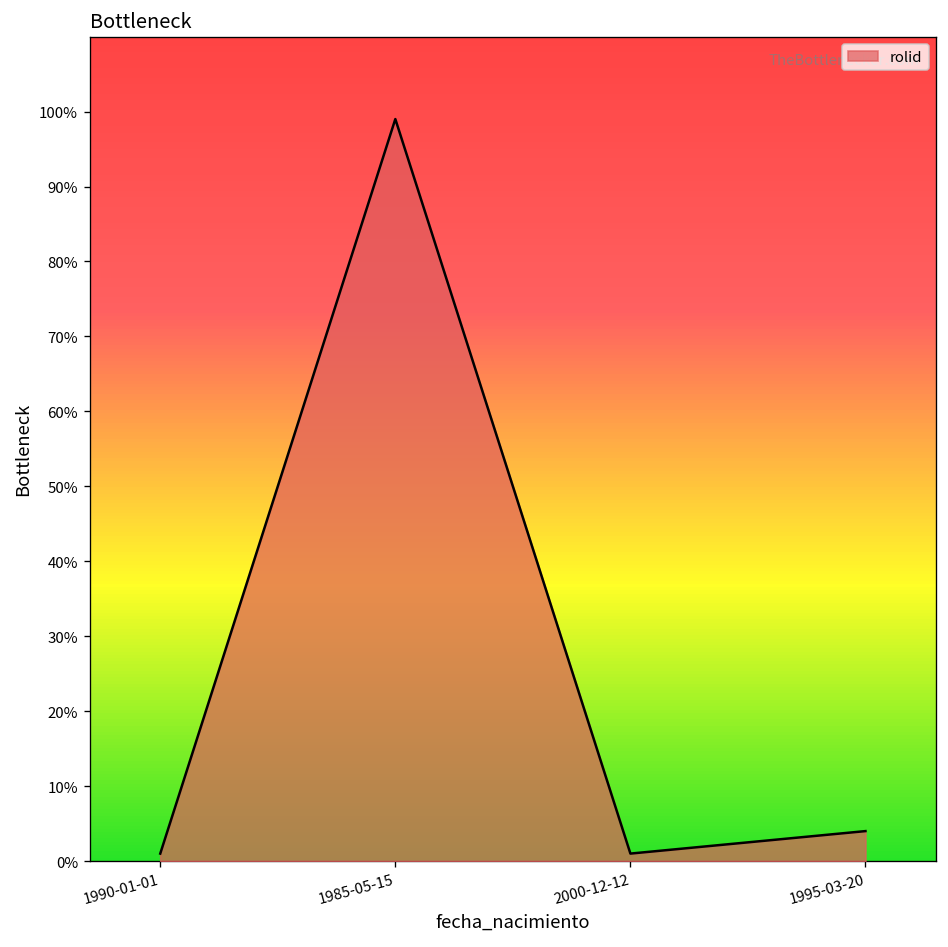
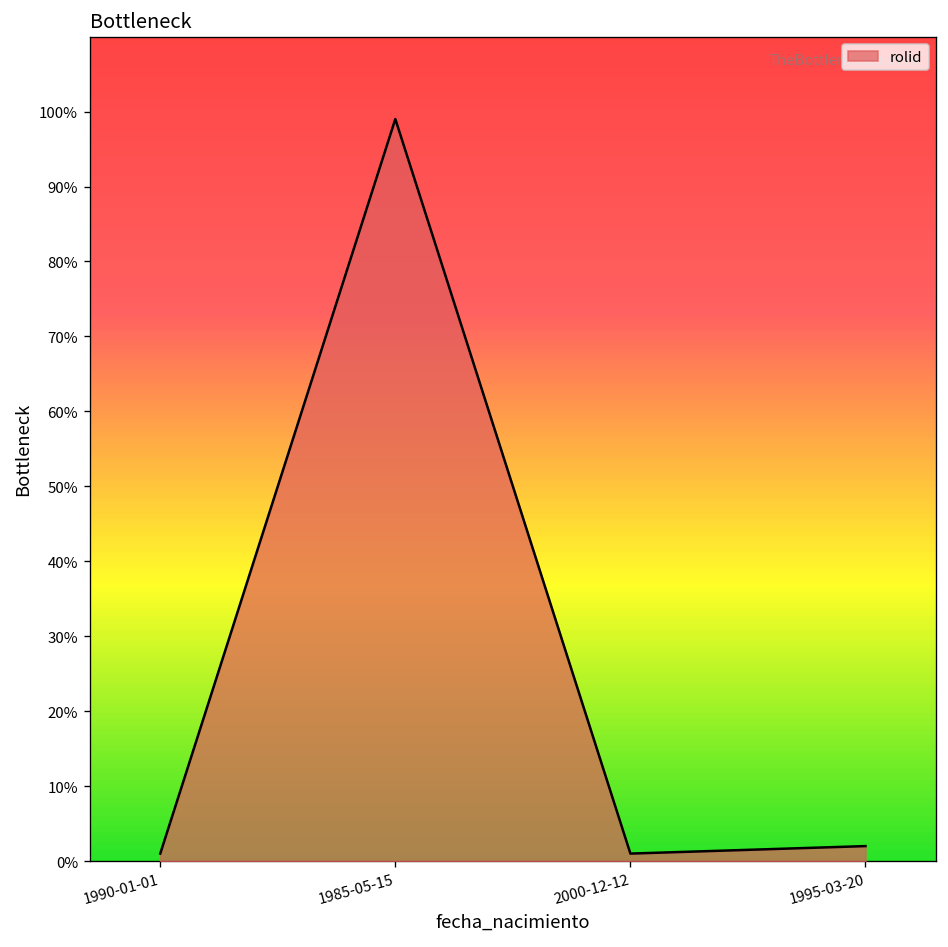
1995-03-20: 4% -> 2%
